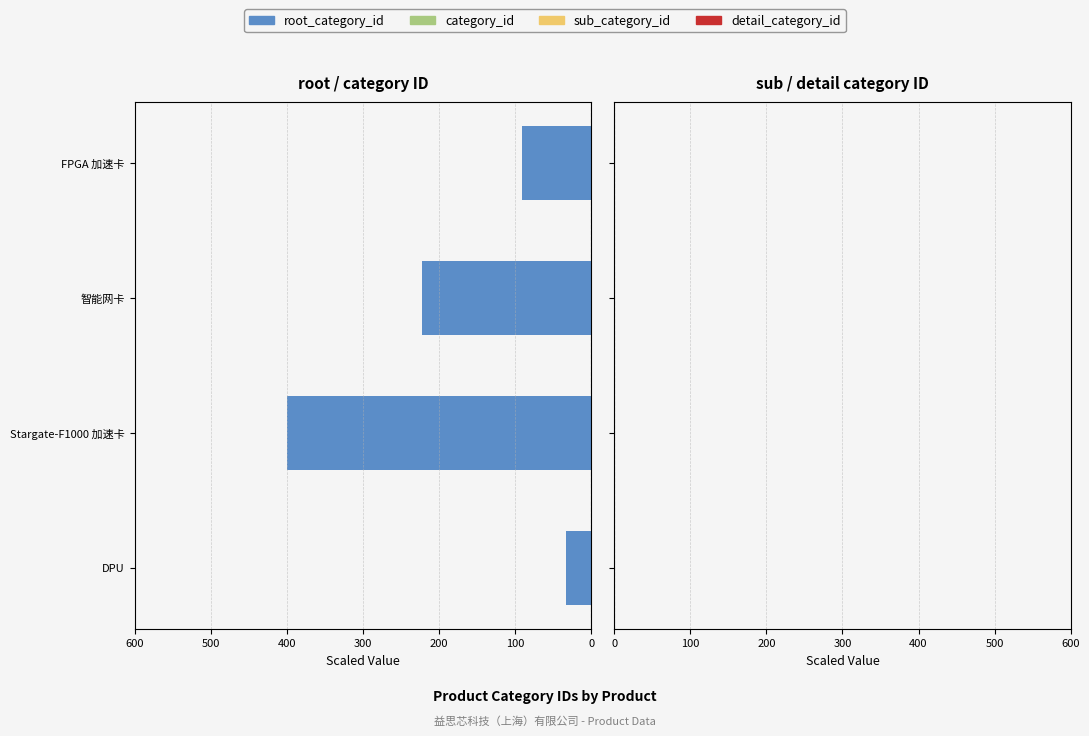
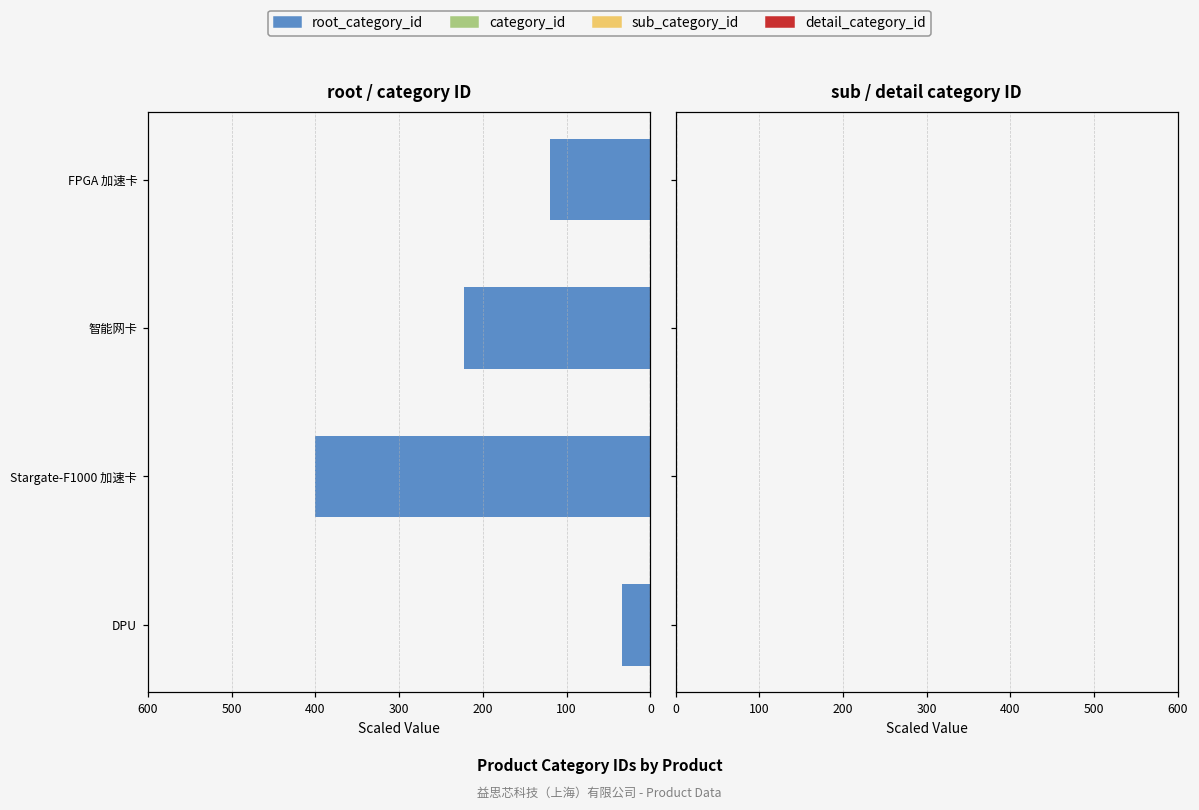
root / category ID, root_category_id, FPGA 加速卡: 90 -> 120
